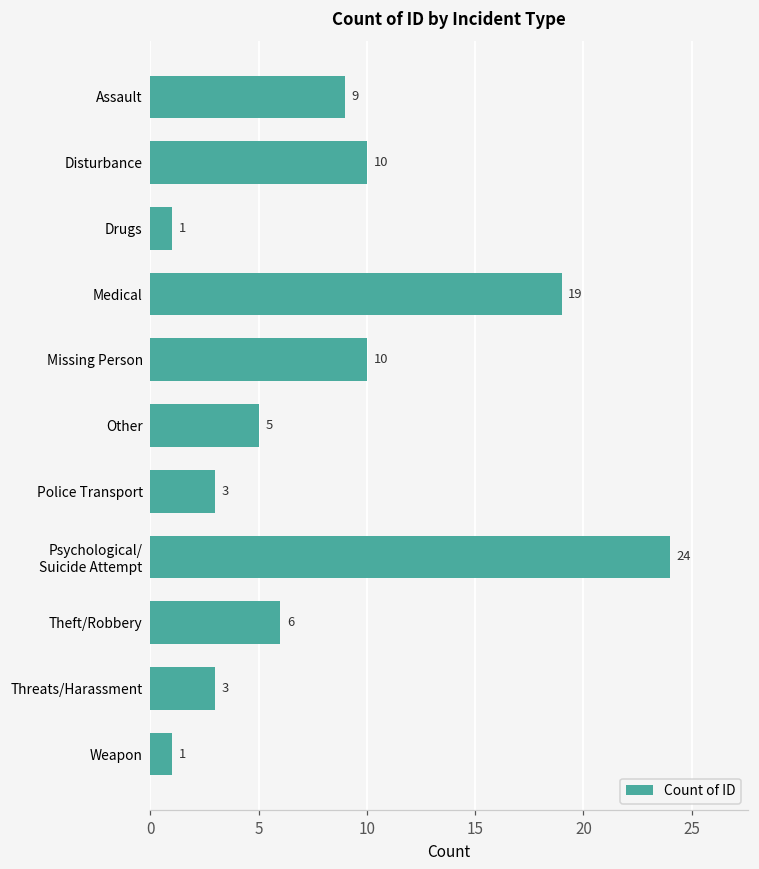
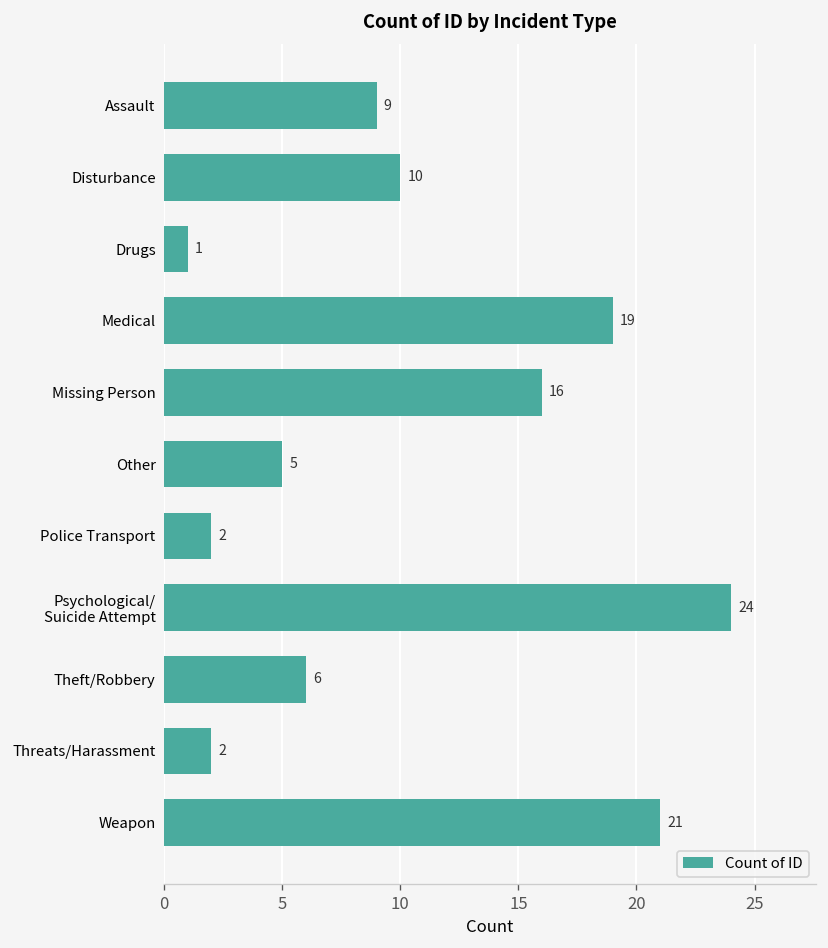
Missing Person: 10 -> 16
Police Transport: 3 -> 2
Threats/Harassment: 3 -> 2
Weapon: 1 -> 21
